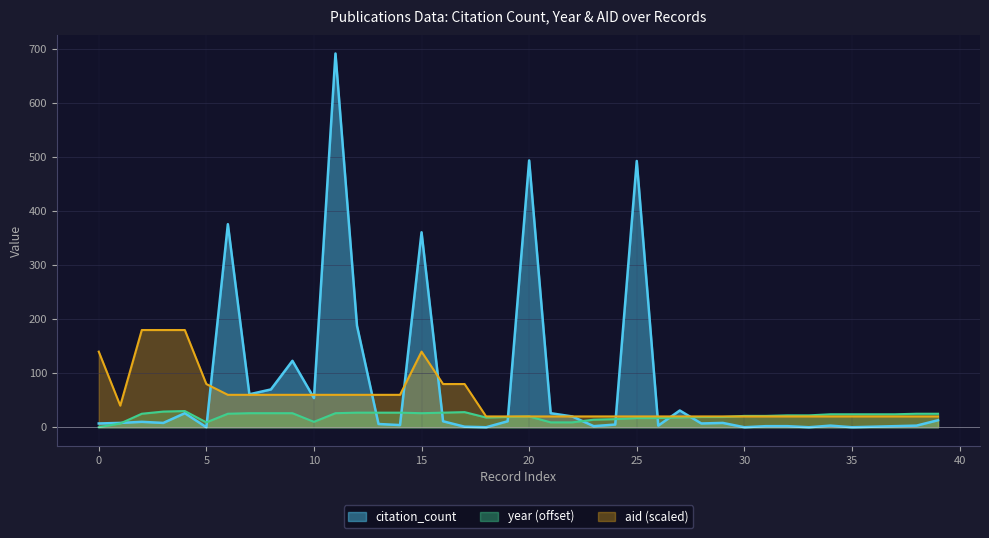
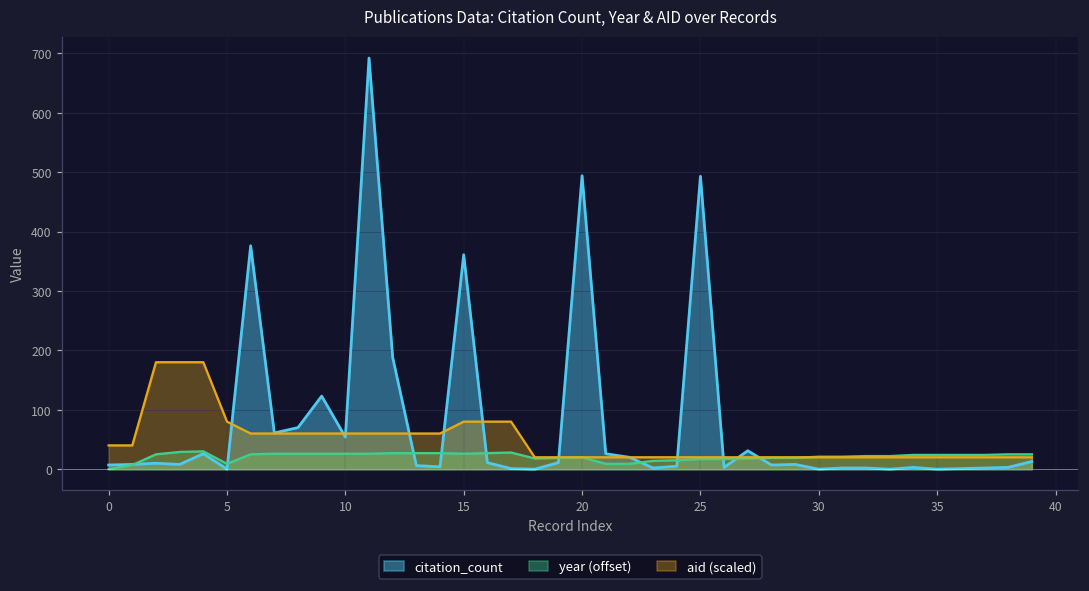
aid (scaled), 0: 140 -> 40
year (offset), 10: 10 -> 30
aid (scaled), 15: 140 -> 80
